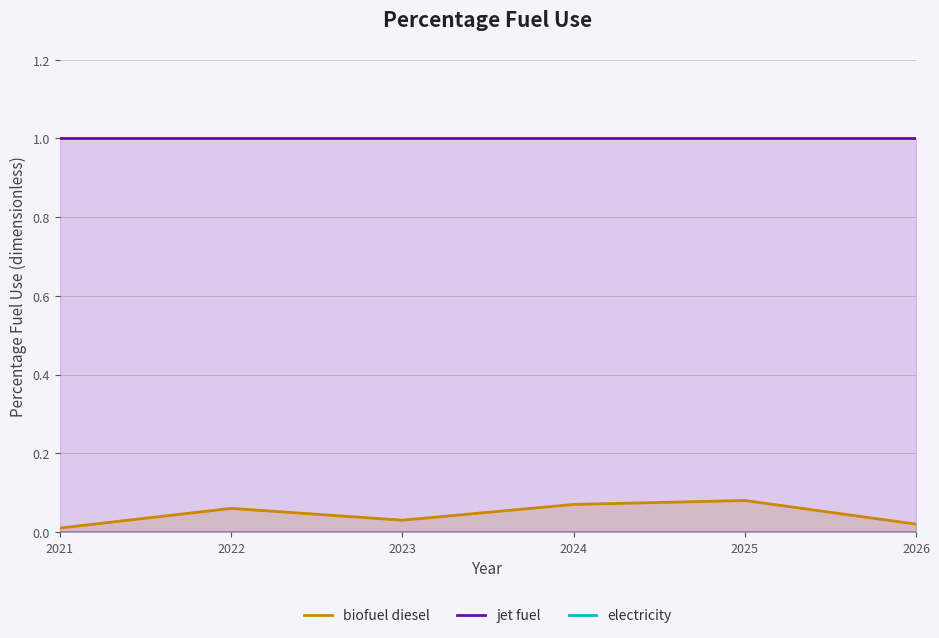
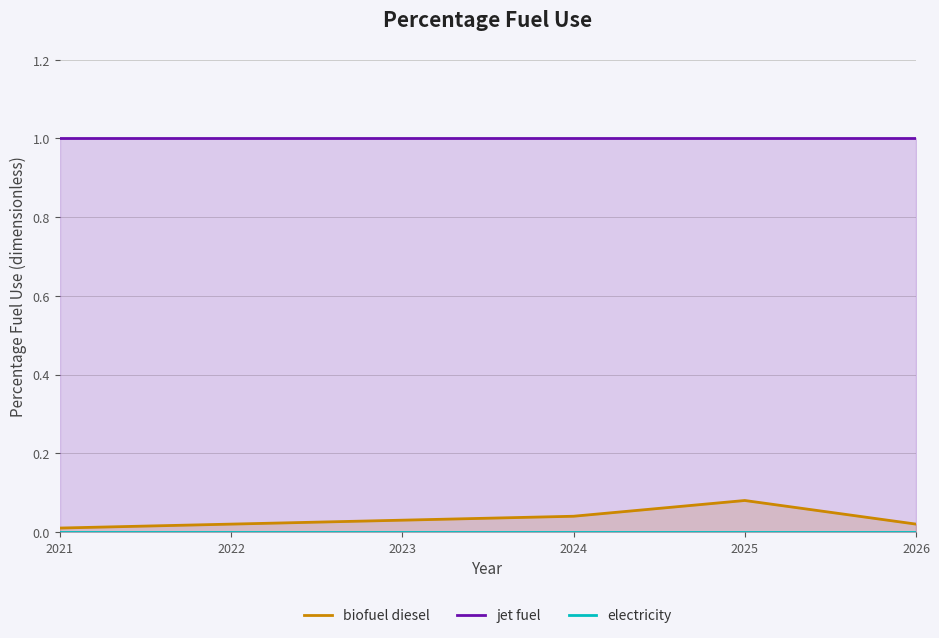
biofuel diesel, 2022: 0.06 -> 0.02
biofuel diesel, 2024: 0.07 -> 0.04
